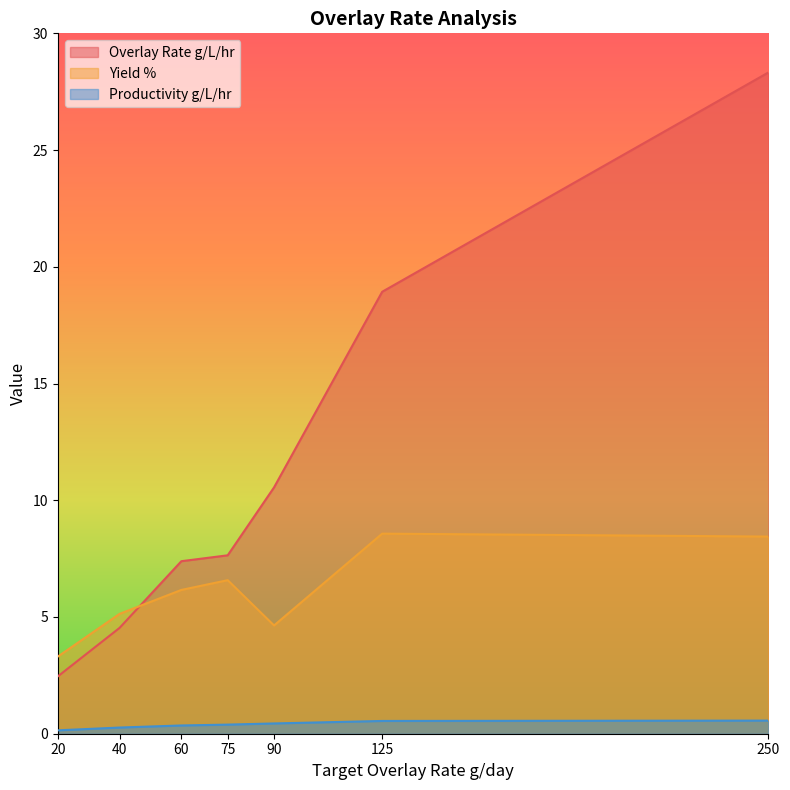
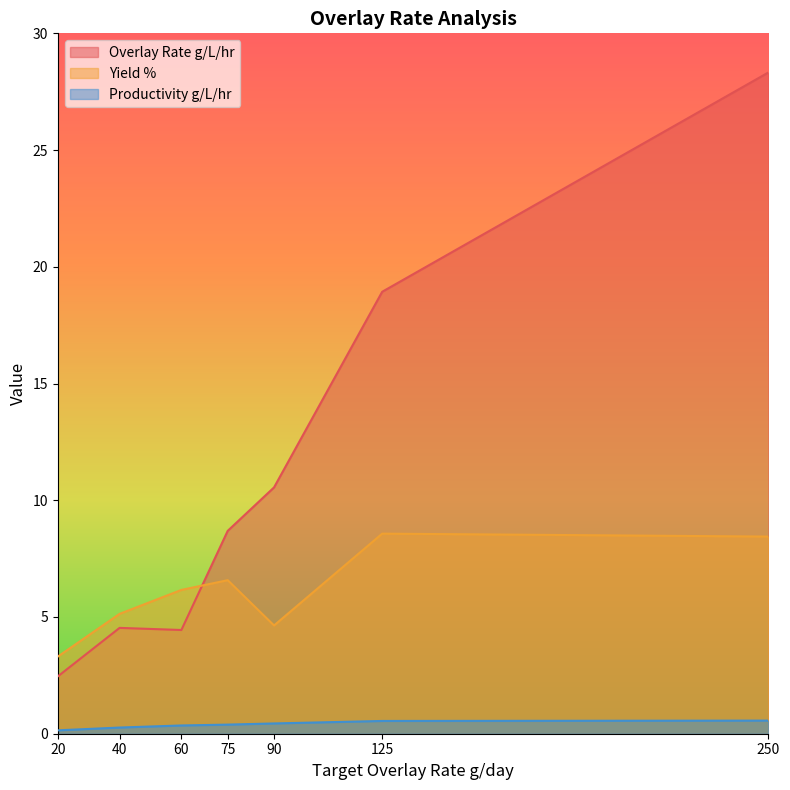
Overlay Rate g/L/hr, 60: 7.4 -> 4.4
Overlay Rate g/L/hr, 75: 7.6 -> 8.7
